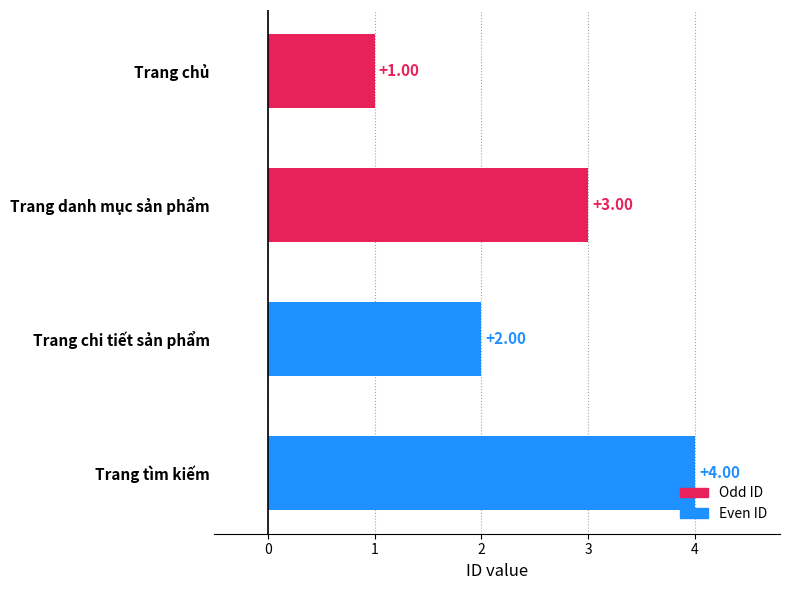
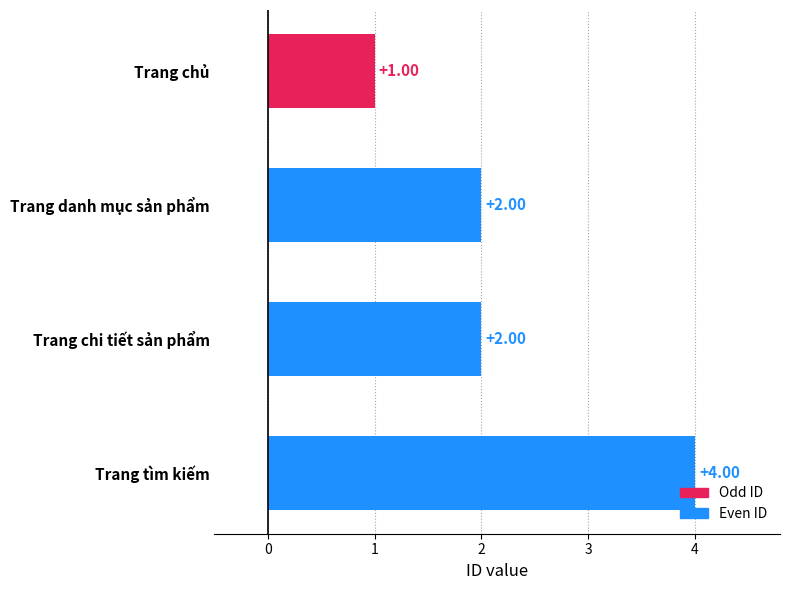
Trang danh mục sản phẩm: +3.00 -> +2.00
